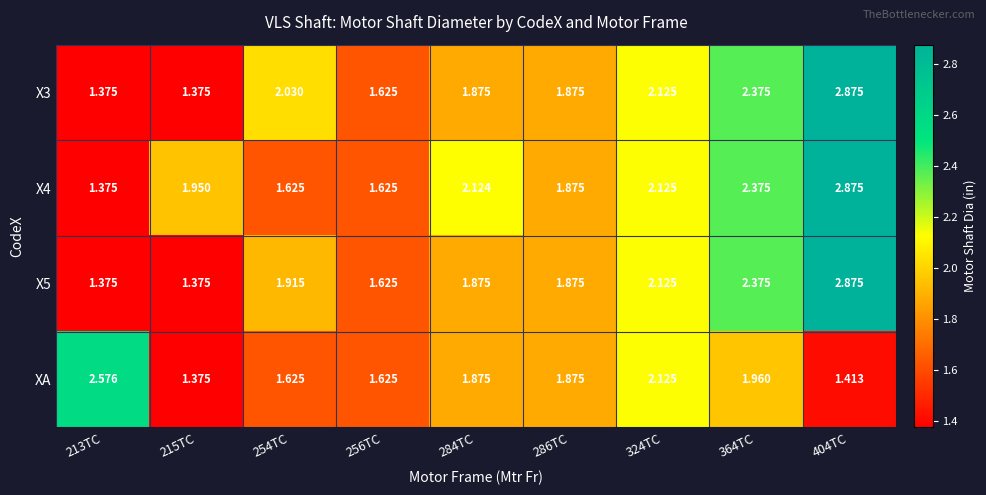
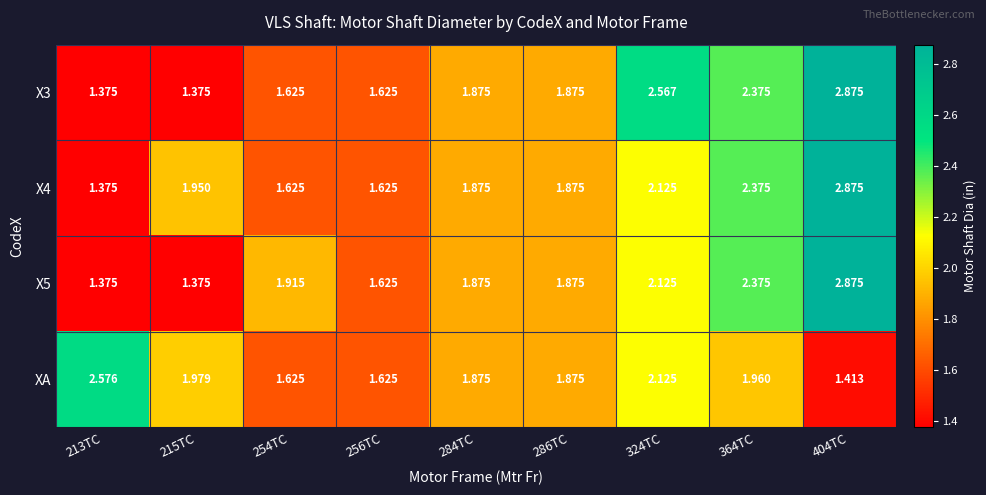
X3, 254TC: 2.030 -> 1.625
X3, 324TC: 2.125 -> 2.567
X4, 284TC: 2.124 -> 1.875
XA, 215TC: 1.375 -> 1.979
